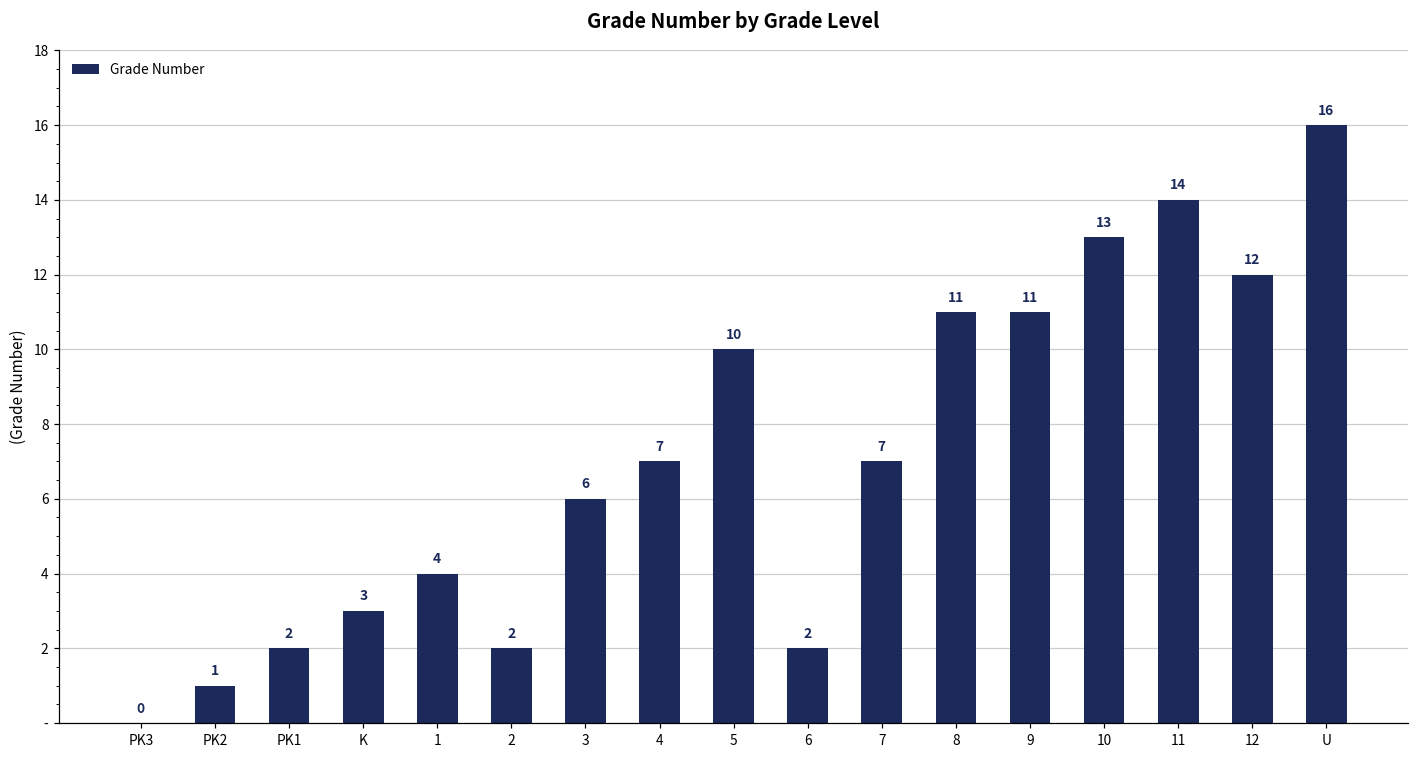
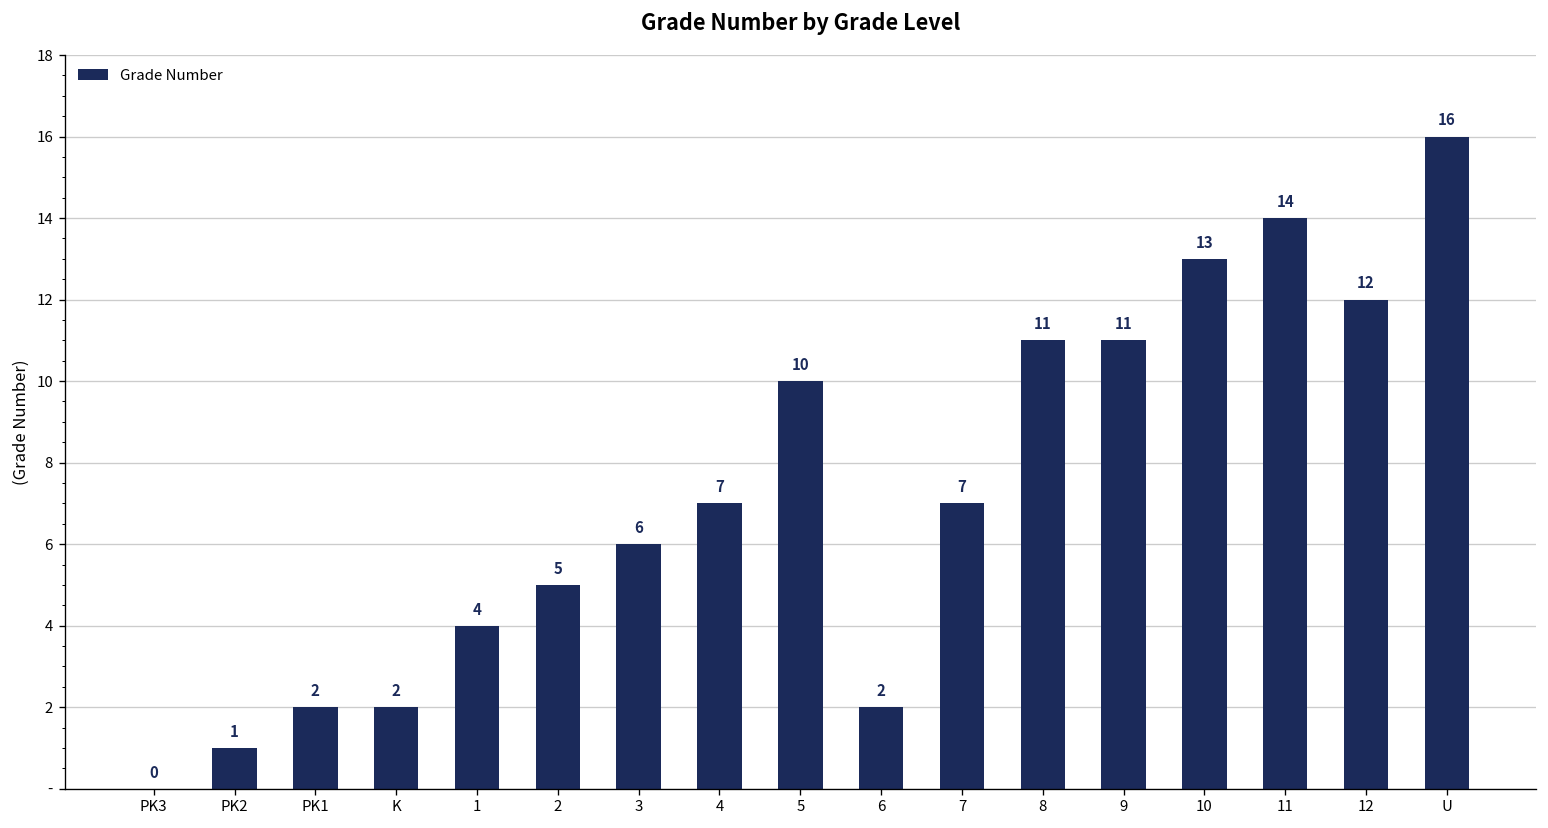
K: 3 -> 2
2: 2 -> 5
